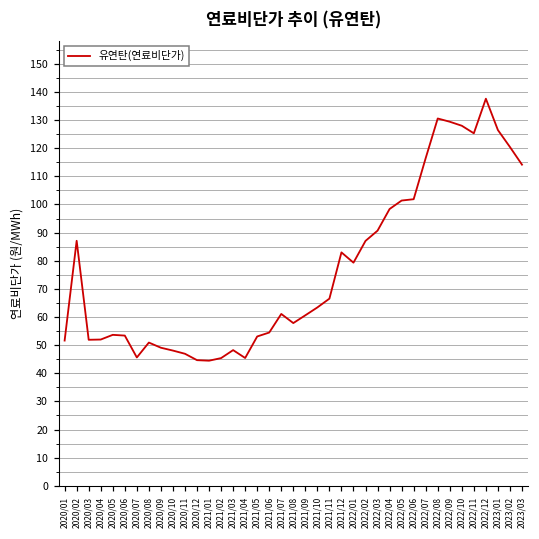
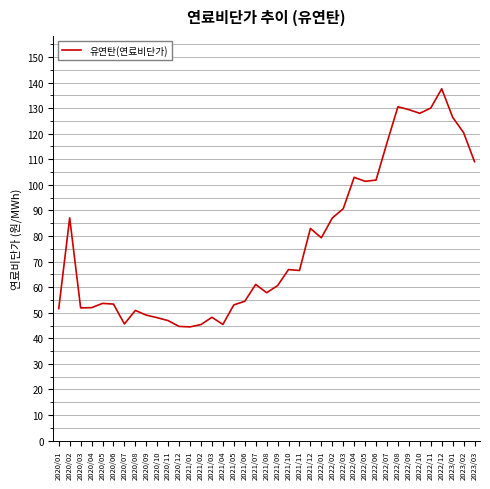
2021/10: 63 -> 67
2022/04: 98 -> 103
2022/11: 125 -> 130
2023/03: 114 -> 109
